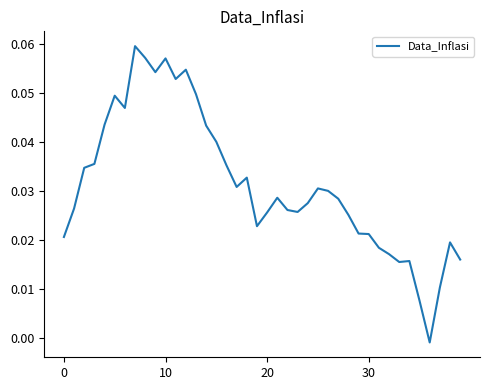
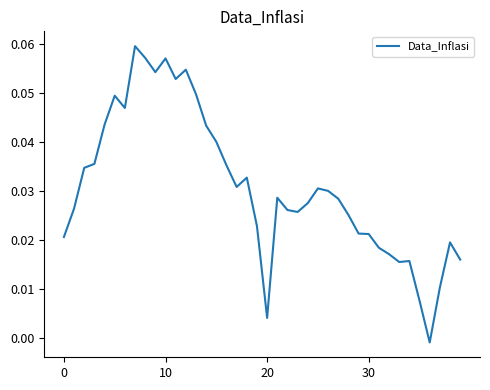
20: 0.026 -> 0.004
